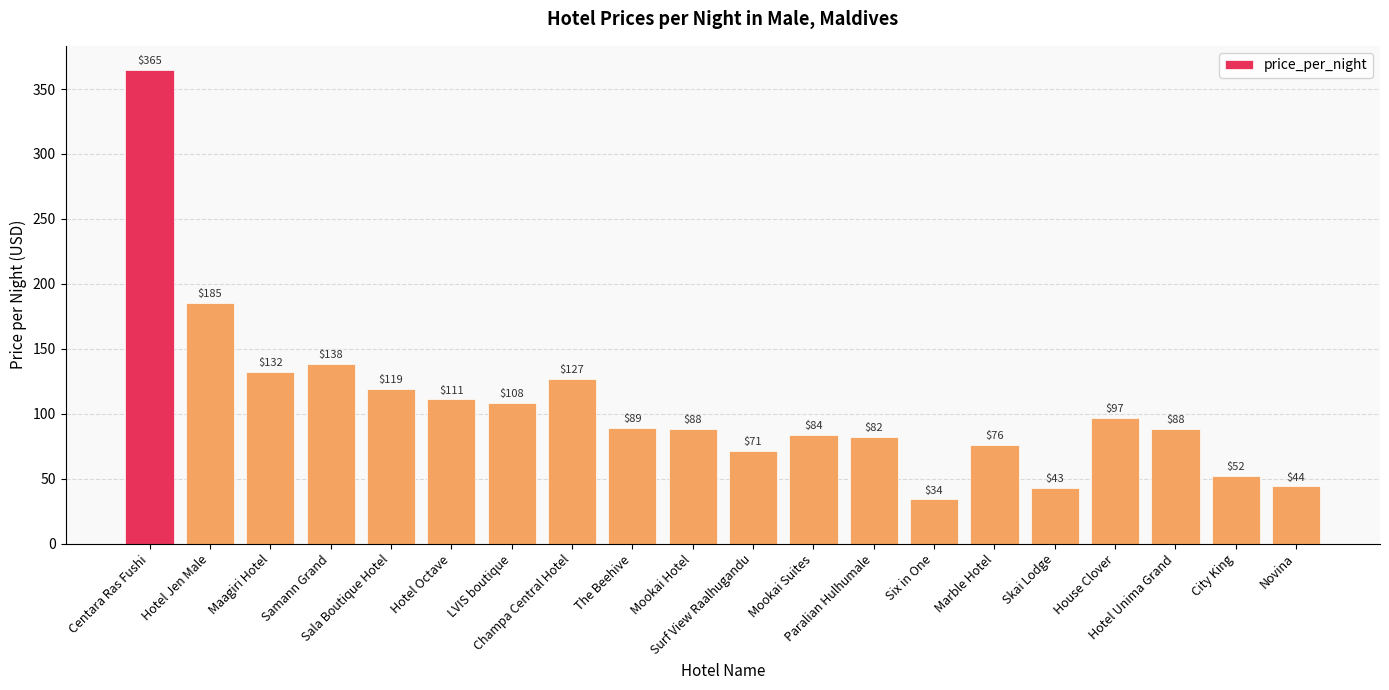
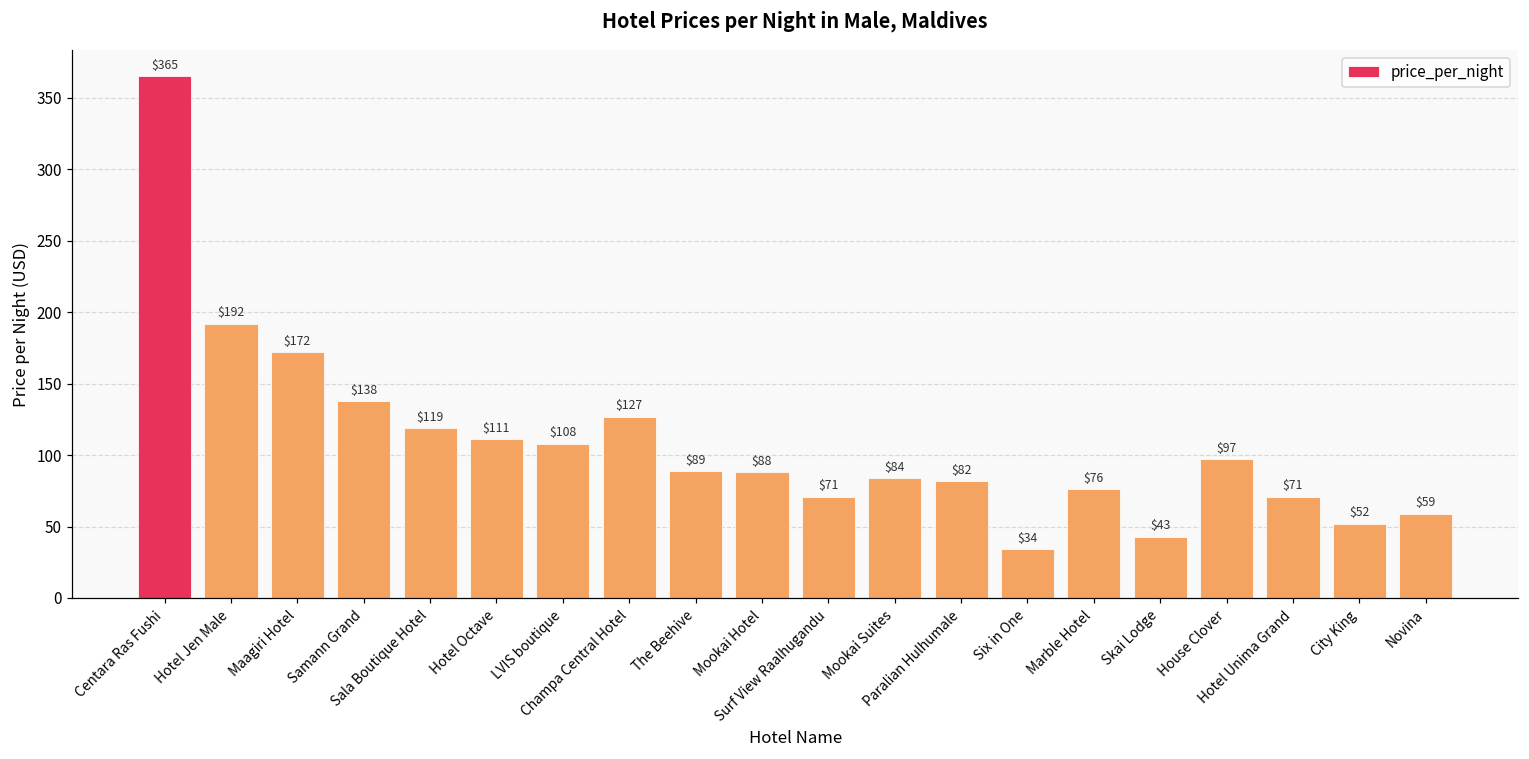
Hotel Jen Male: $185 -> $192
Maagiri Hotel: $132 -> $172
Hotel Unima Grand: $88 -> $71
Novina: $44 -> $59
